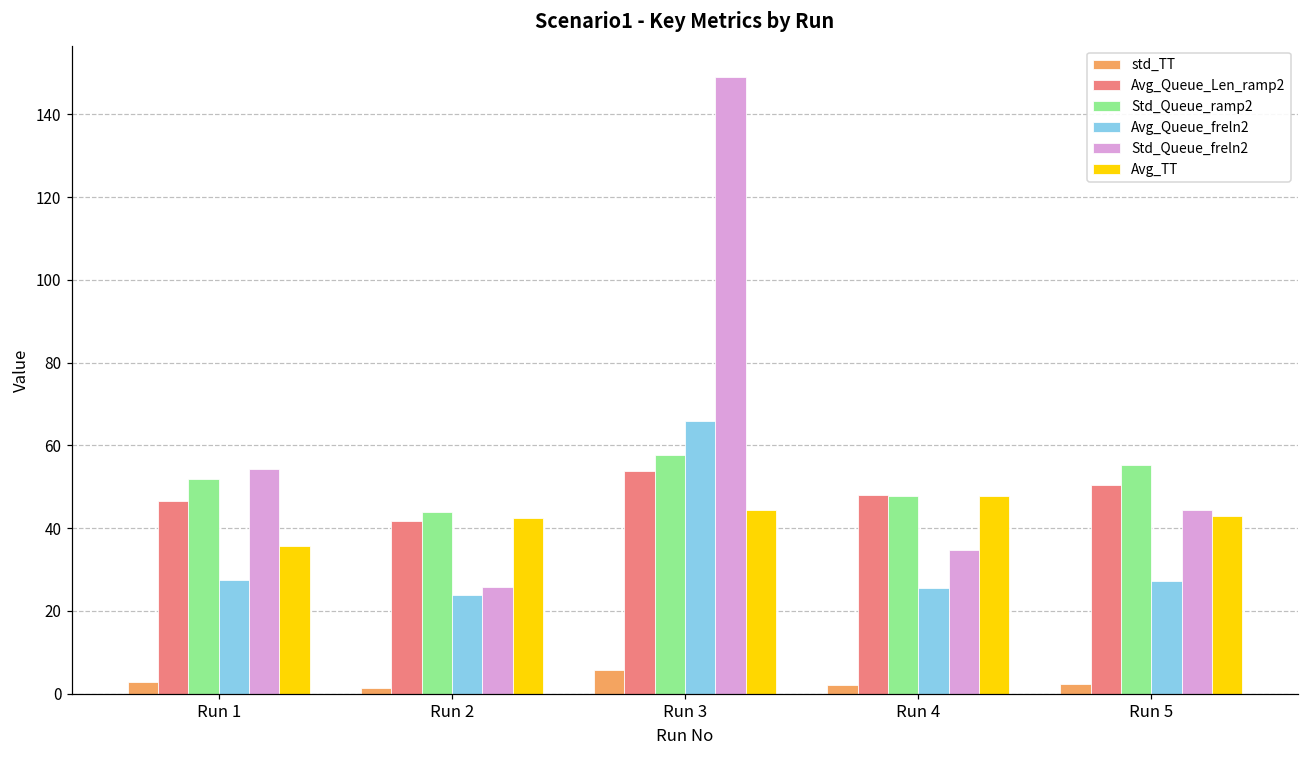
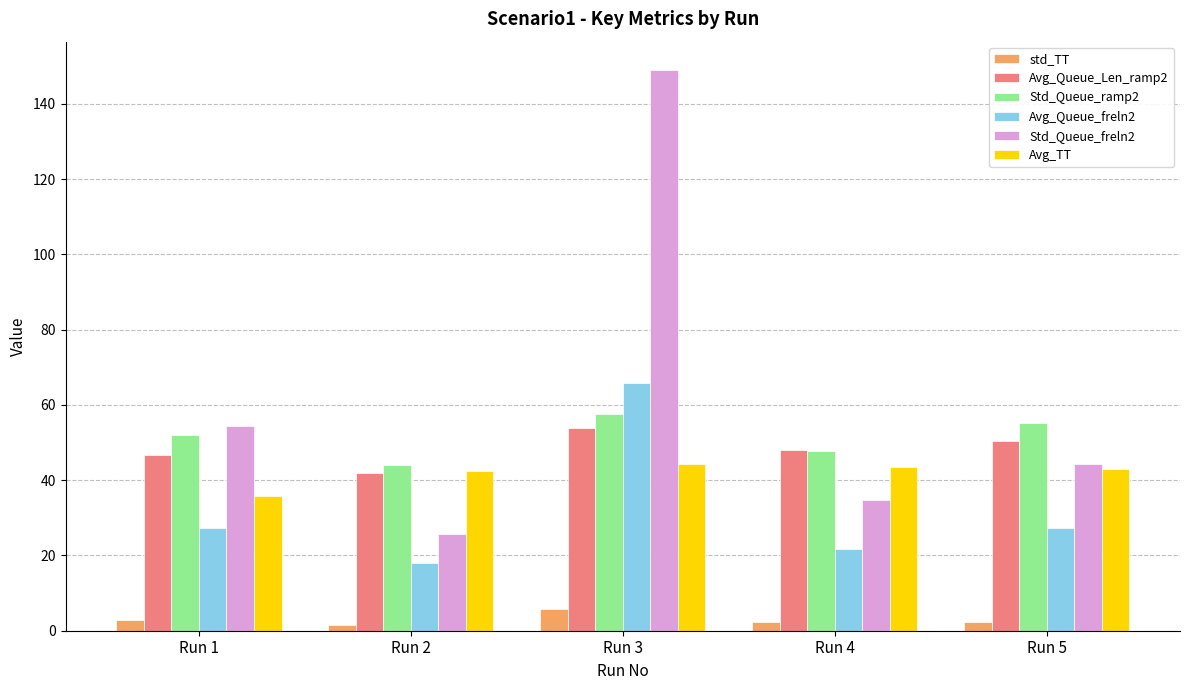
Avg_Queue_freln2, Run 2: 24 -> 18
Avg_Queue_freln2, Run 4: 26 -> 22
Avg_TT, Run 4: 48 -> 43
